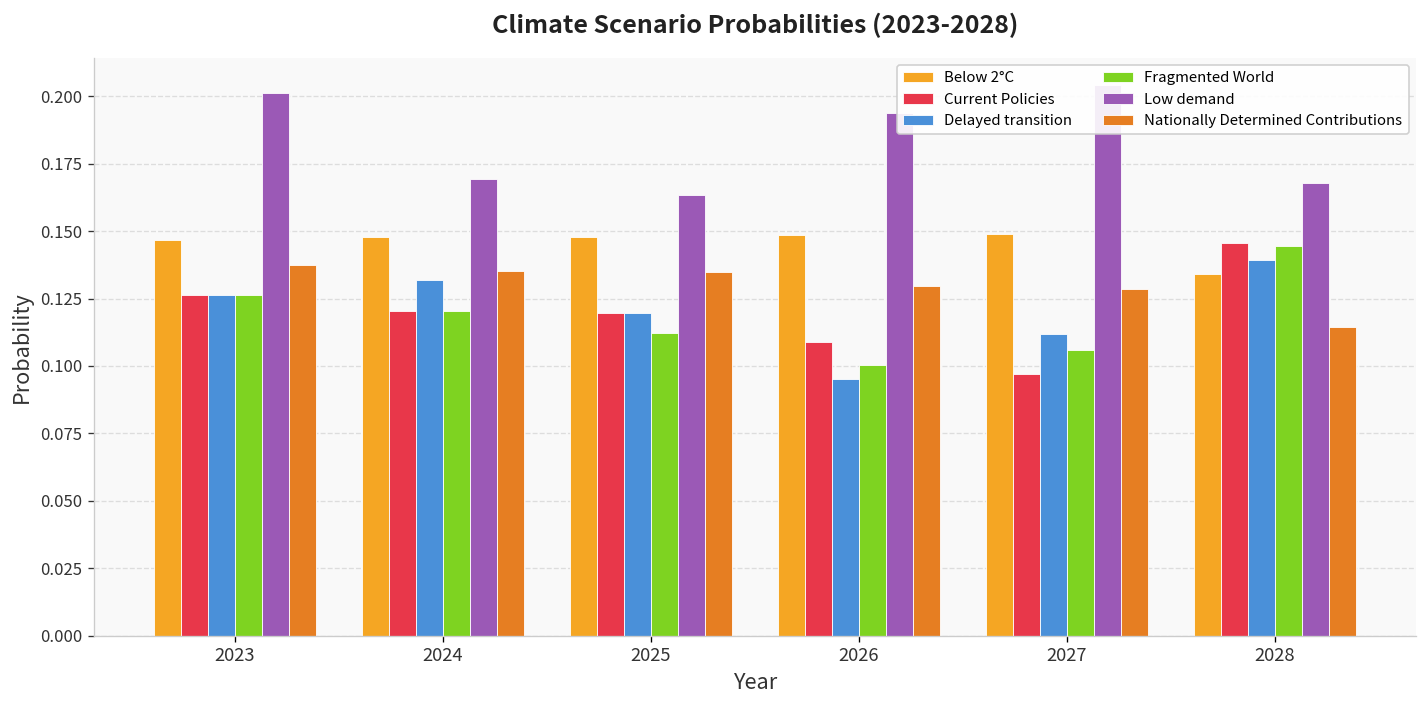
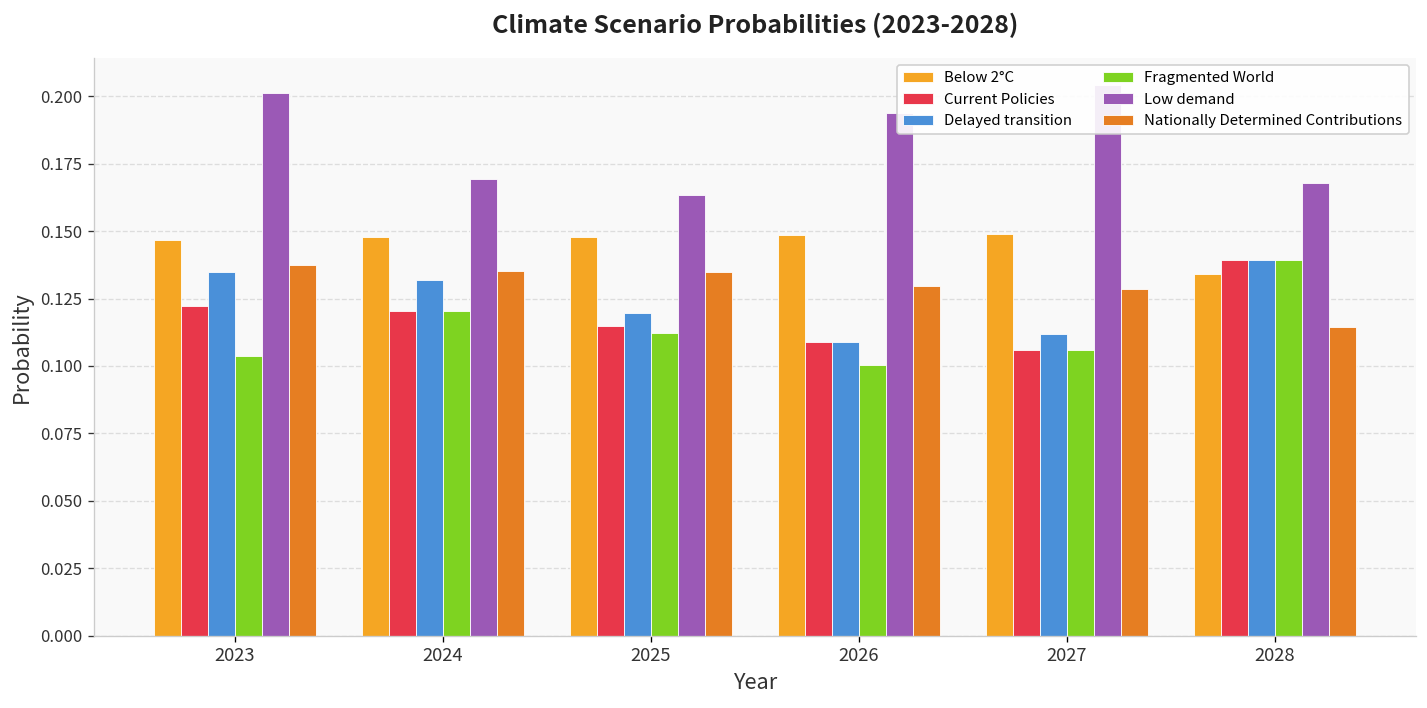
Current Policies, 2023: 0.126 -> 0.122
Delayed transition, 2023: 0.126 -> 0.135
Fragmented World, 2023: 0.126 -> 0.104
Current Policies, 2025: 0.120 -> 0.115
Delayed transition, 2026: 0.095 -> 0.109
Current Policies, 2027: 0.097 -> 0.106
Current Policies, 2028: 0.146 -> 0.139
Fragmented World, 2028: 0.144 -> 0.139
